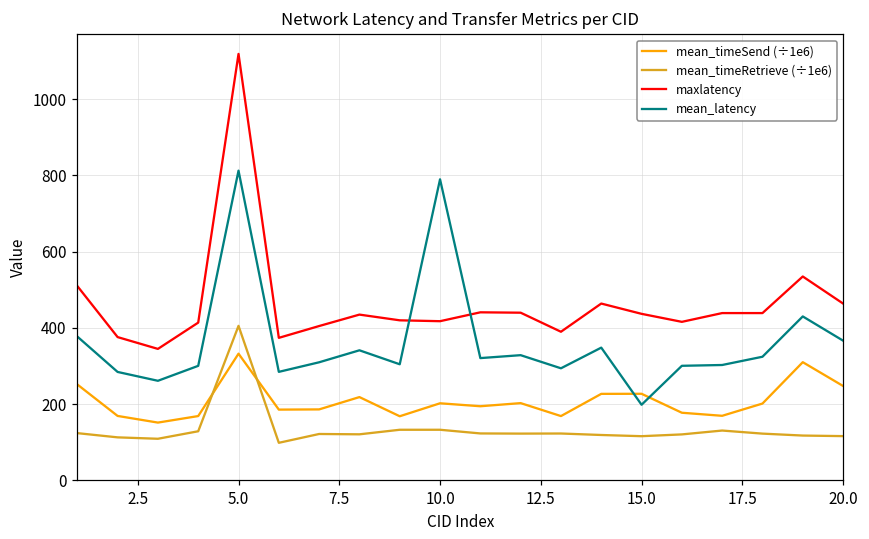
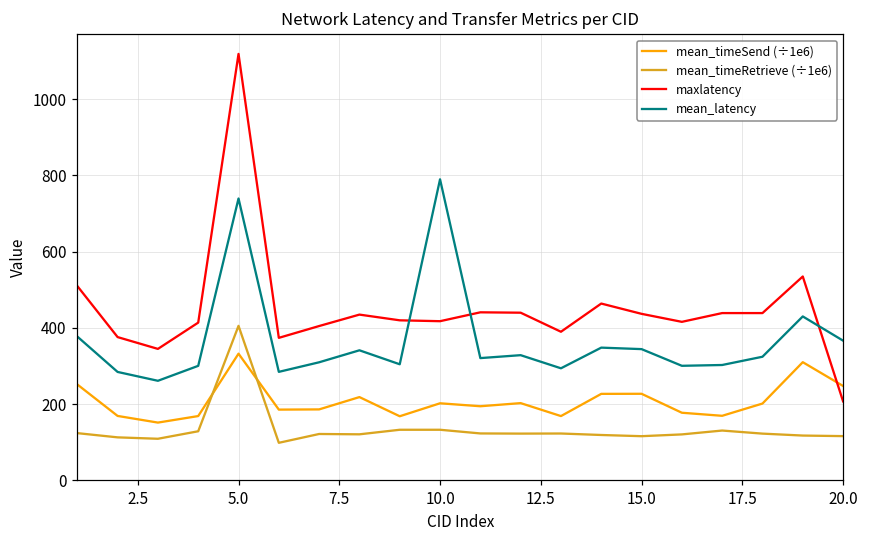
mean_latency, 5.0: 810 -> 740
mean_latency, 15.0: 200 -> 340
maxlatency, 20.0: 460 -> 210
